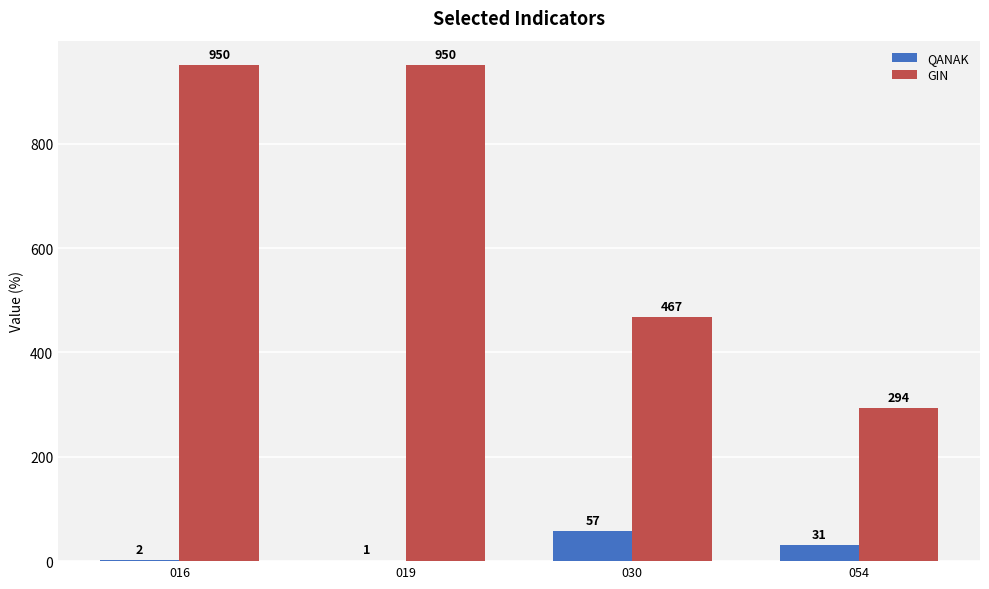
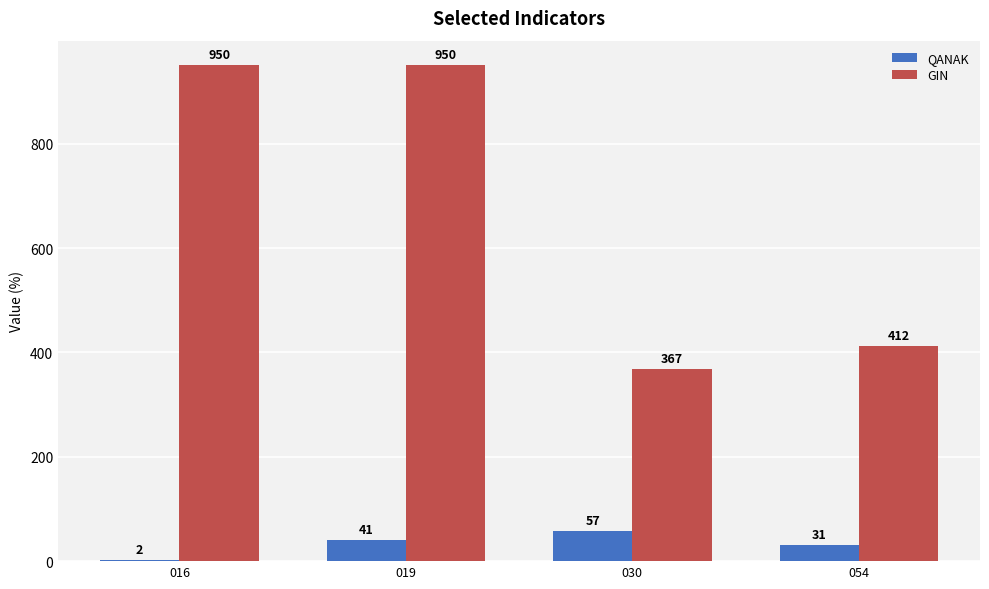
QANAK, 019: 1 -> 41
GIN, 030: 467 -> 367
GIN, 054: 294 -> 412
